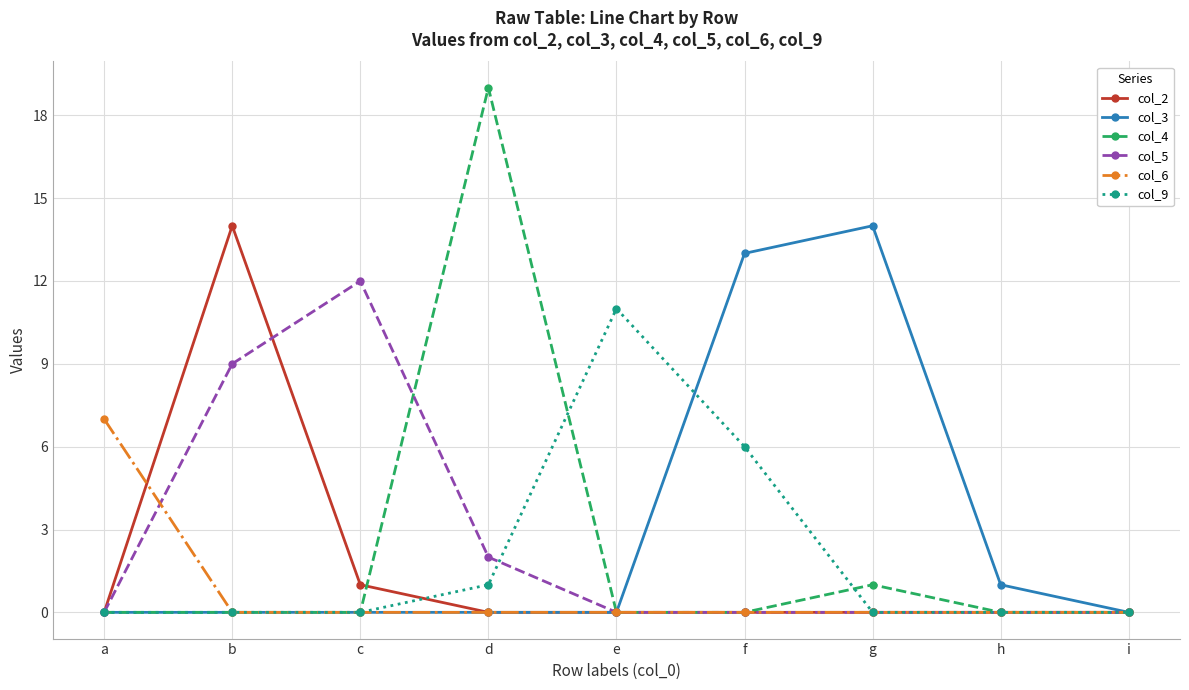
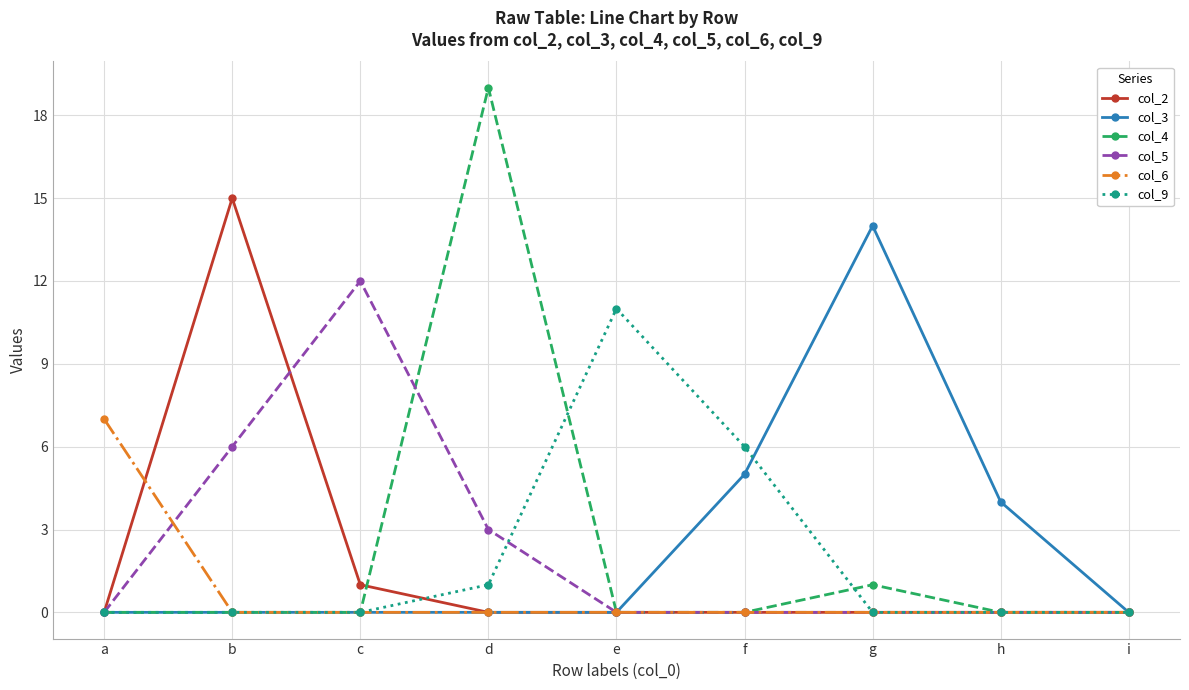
col_2, b: 14 -> 15
col_5, b: 9 -> 6
col_5, d: 2 -> 3
col_3, f: 13 -> 5
col_3, h: 1 -> 4
